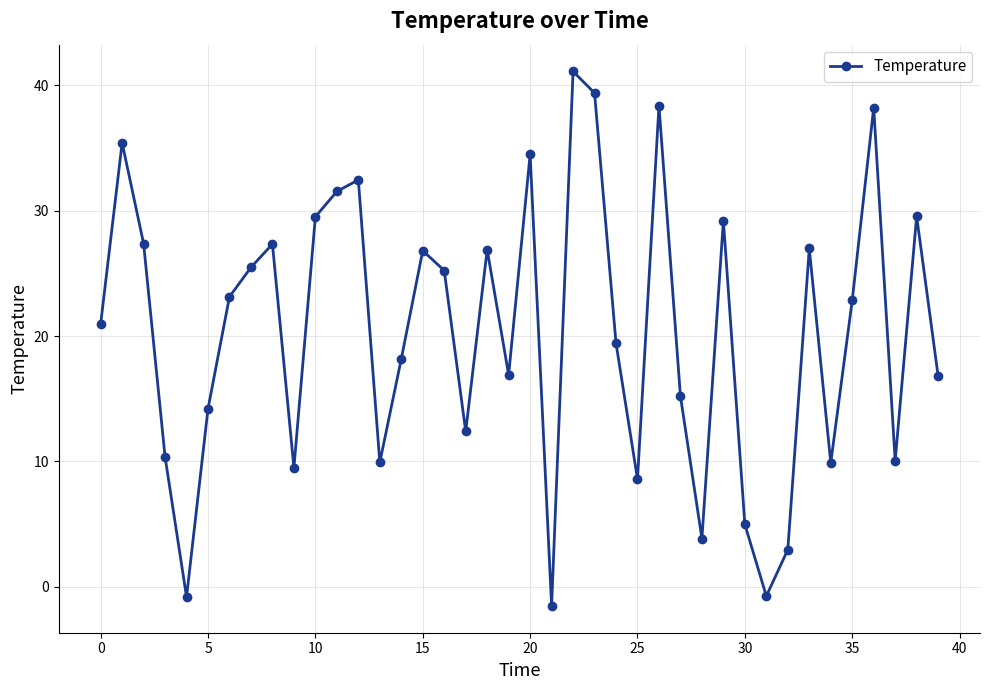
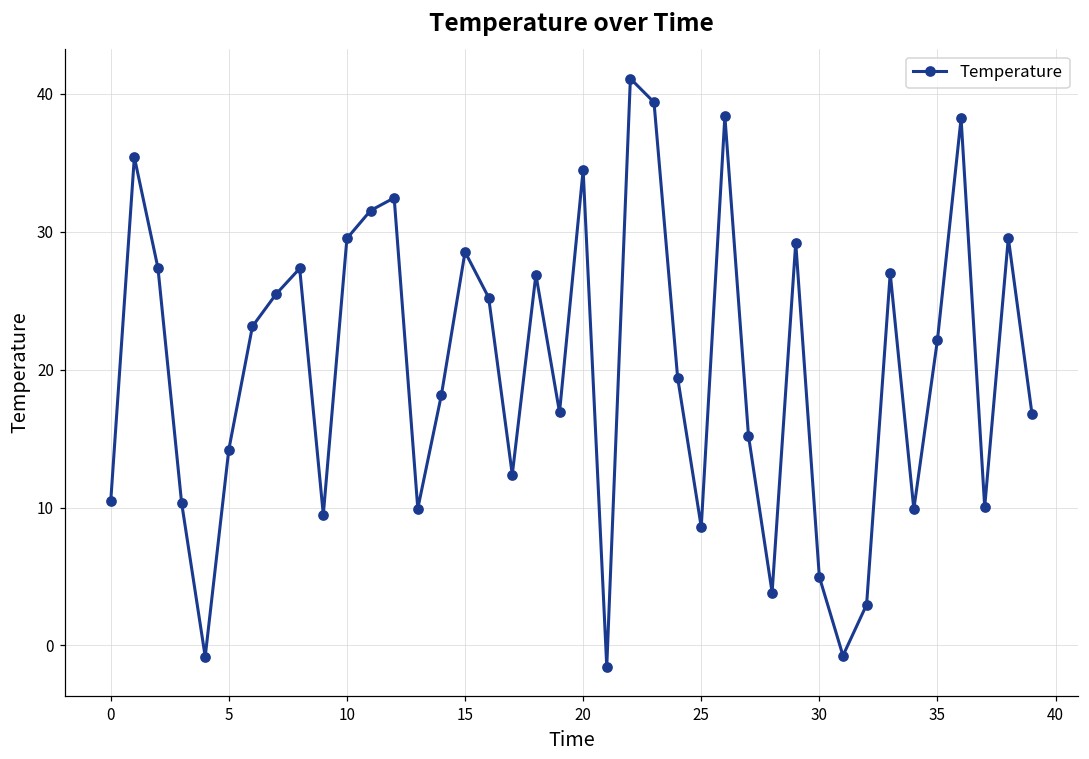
0: 21.0 -> 10.4
15: 26.8 -> 28.5
35: 22.9 -> 22.2
